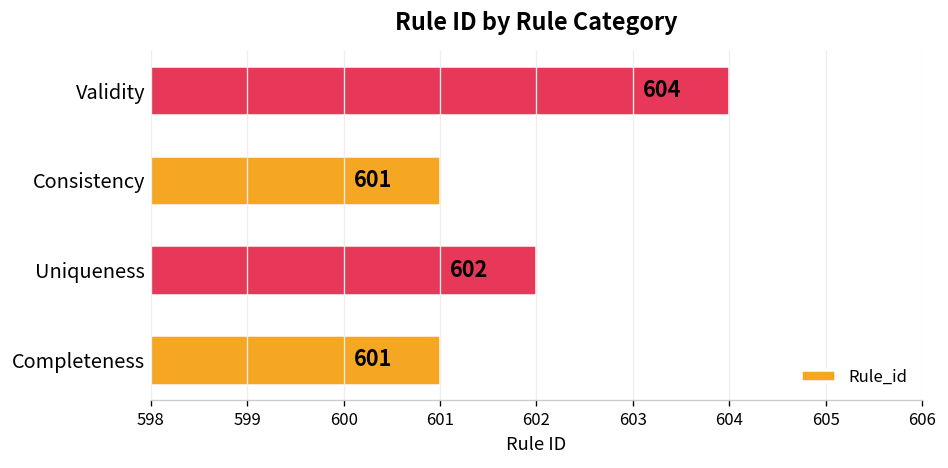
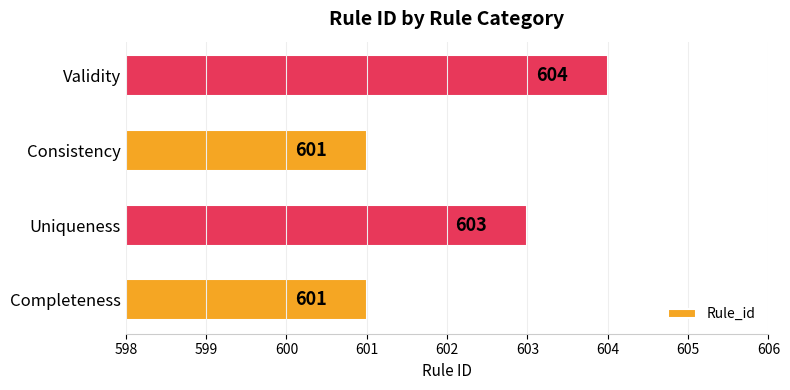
Uniqueness: 602 -> 603
